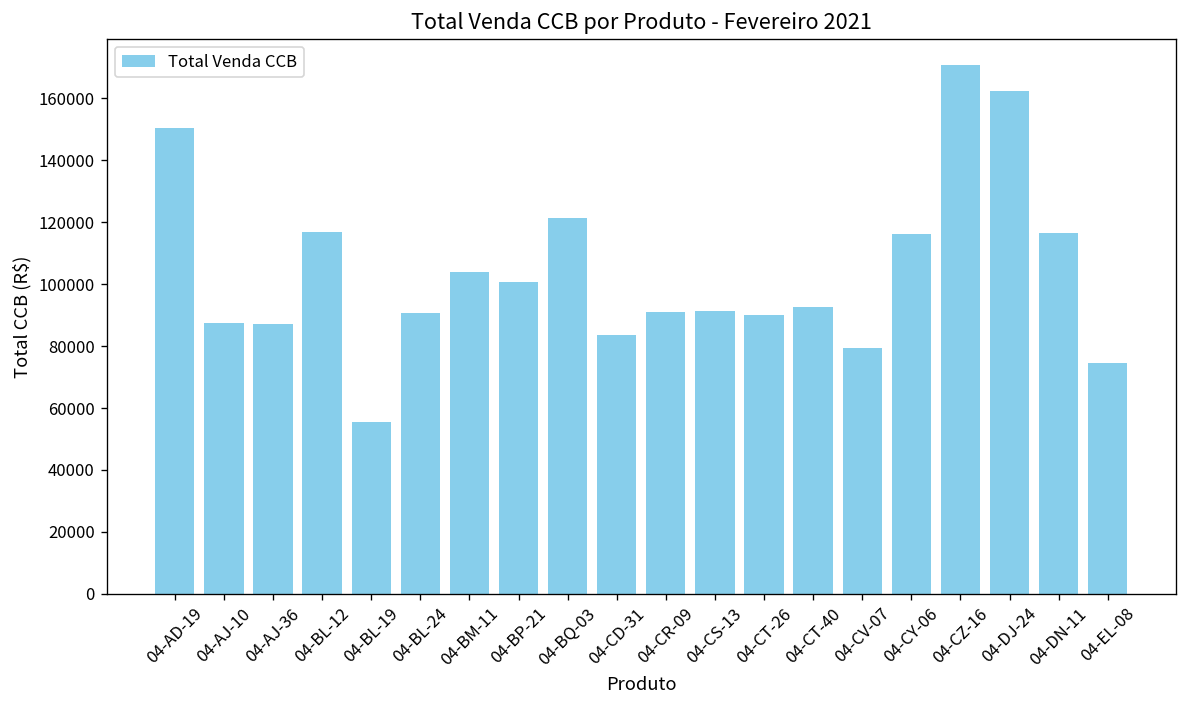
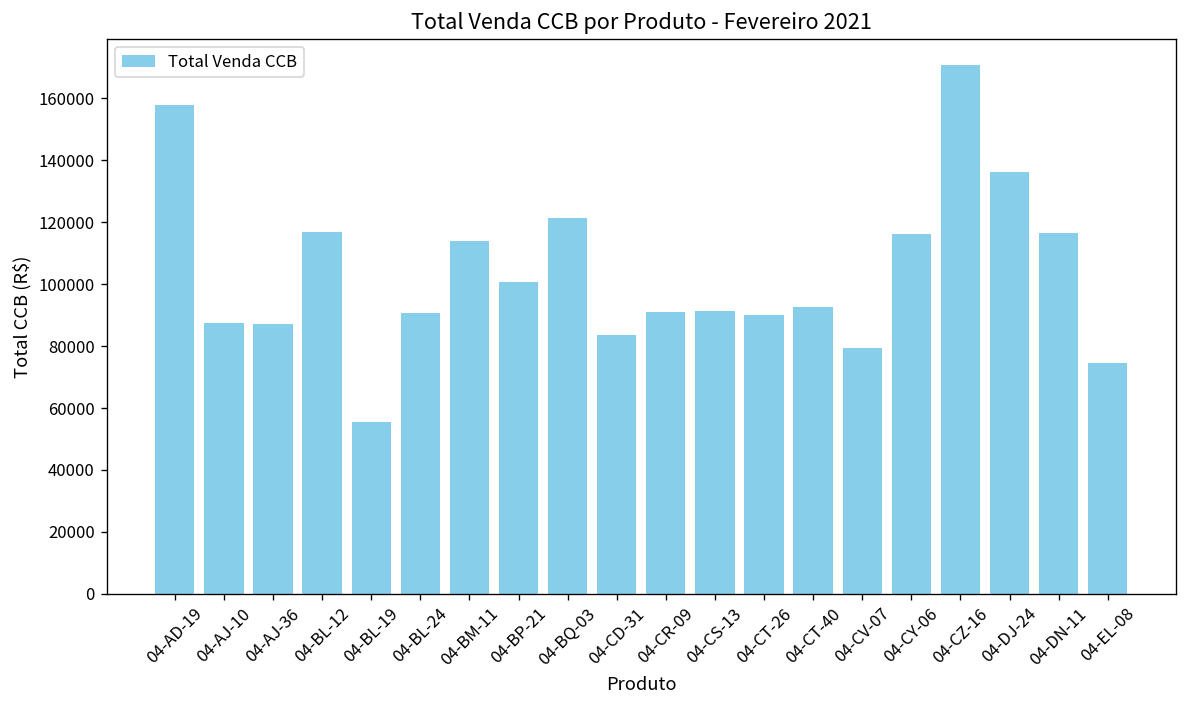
04-AD-19: 150000 -> 158000
04-BM-11: 104000 -> 114000
04-DJ-24: 163000 -> 136000
